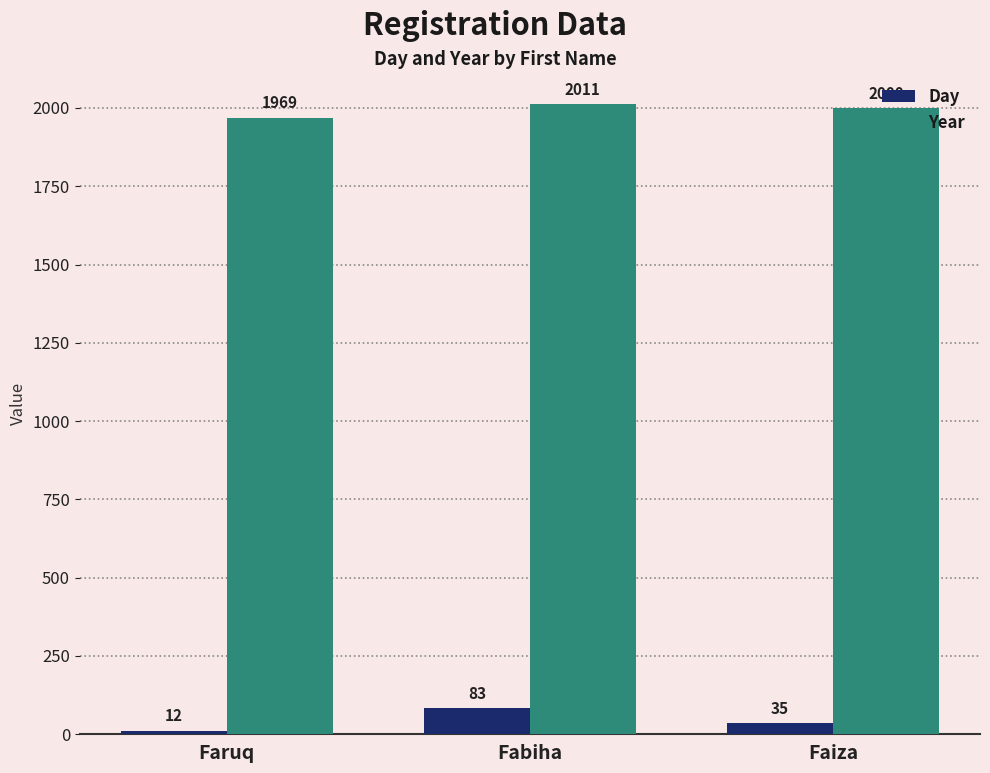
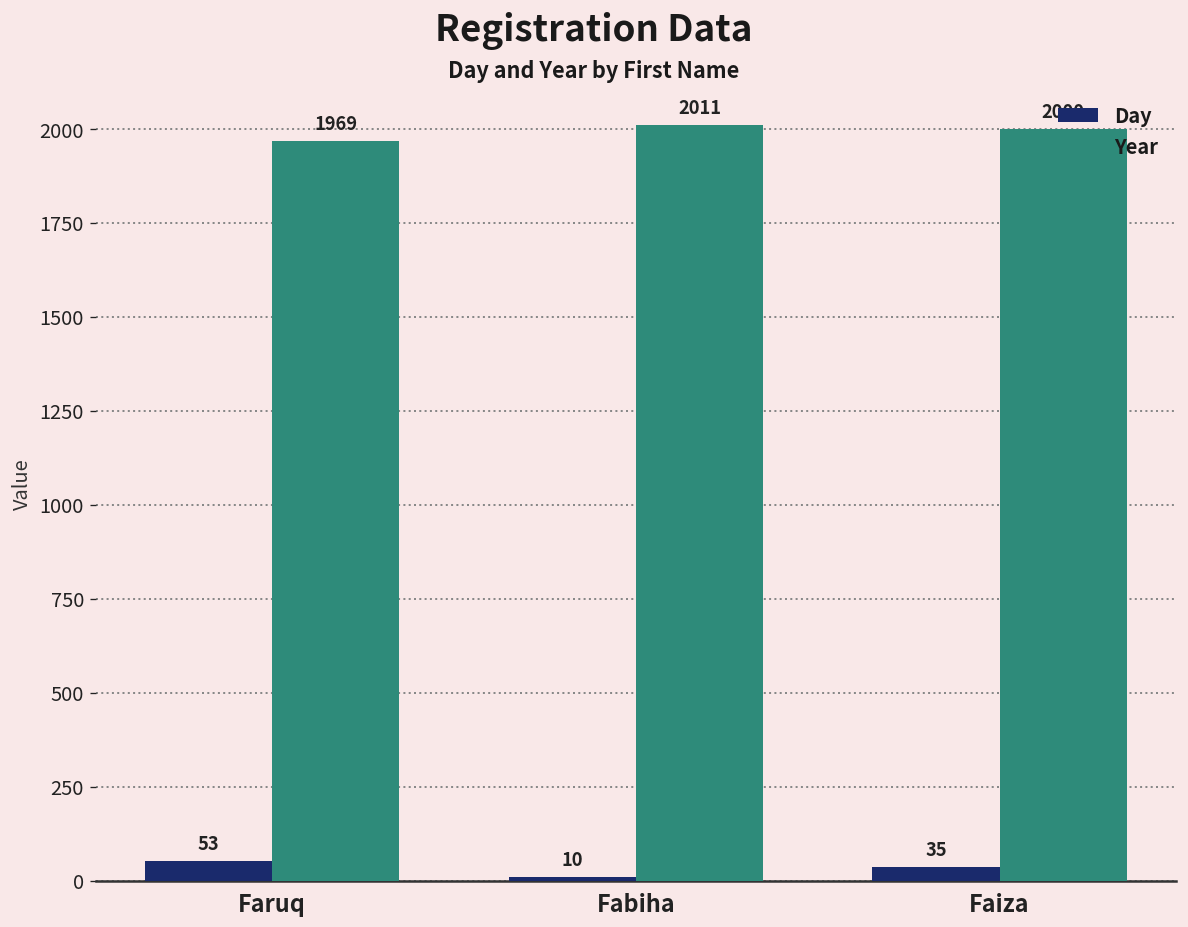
Day, Faruq: 12 -> 53
Day, Fabiha: 83 -> 10
